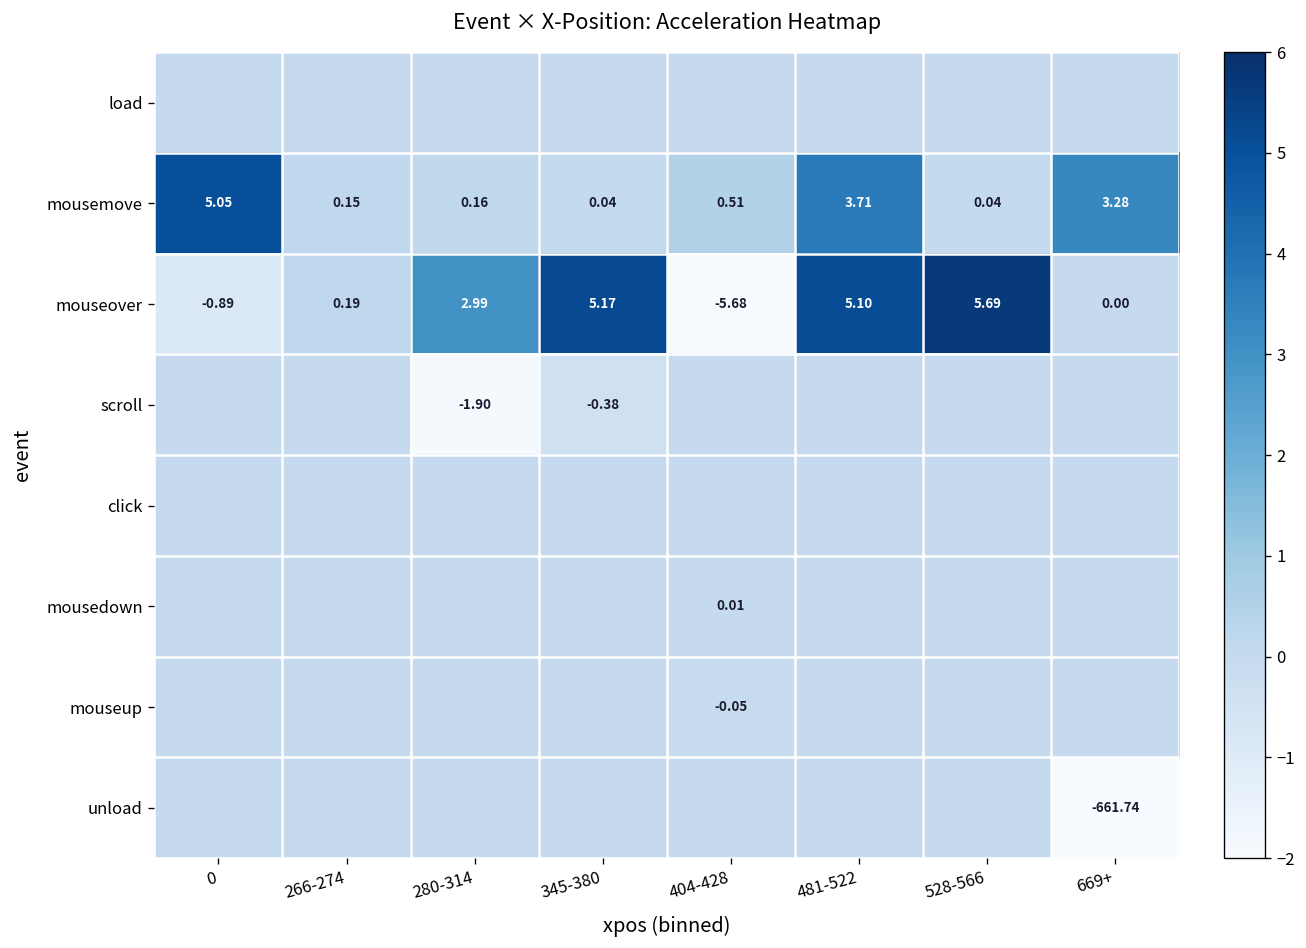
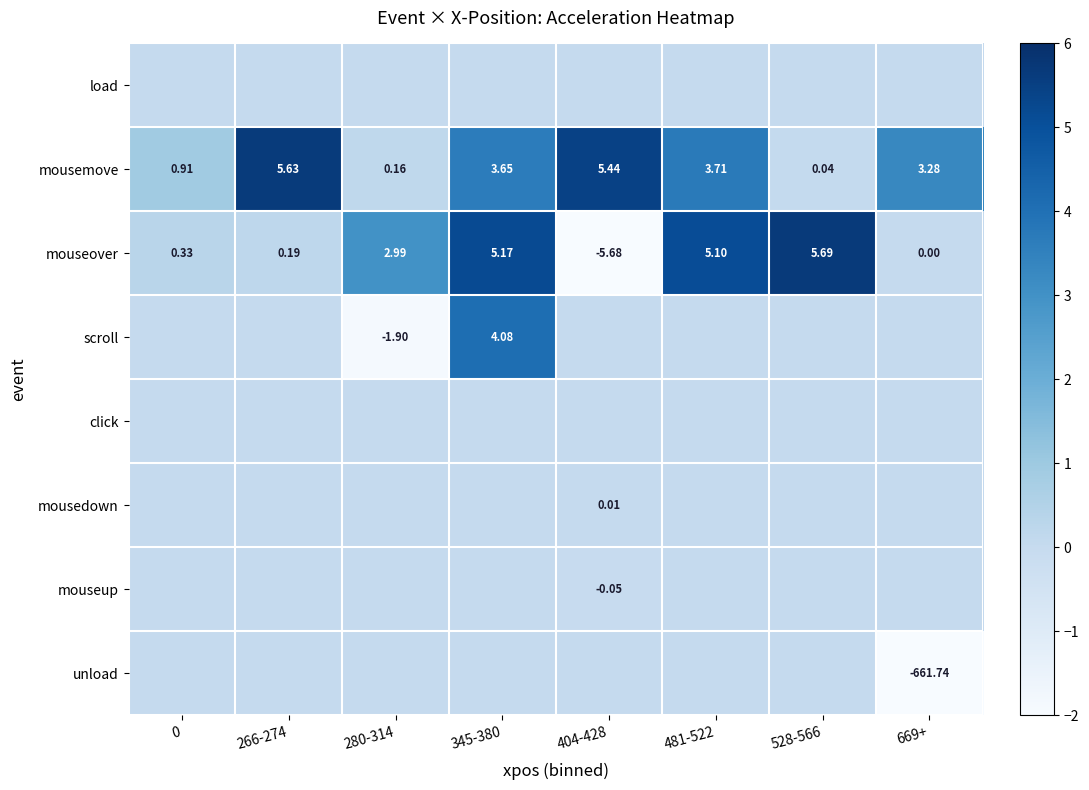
mousemove, 0: 5.05 -> 0.91
mousemove, 266-274: 0.15 -> 5.63
mousemove, 345-380: 0.04 -> 3.65
mousemove, 404-428: 0.51 -> 5.44
mouseover, 0: -0.89 -> 0.33
scroll, 345-380: -0.38 -> 4.08
